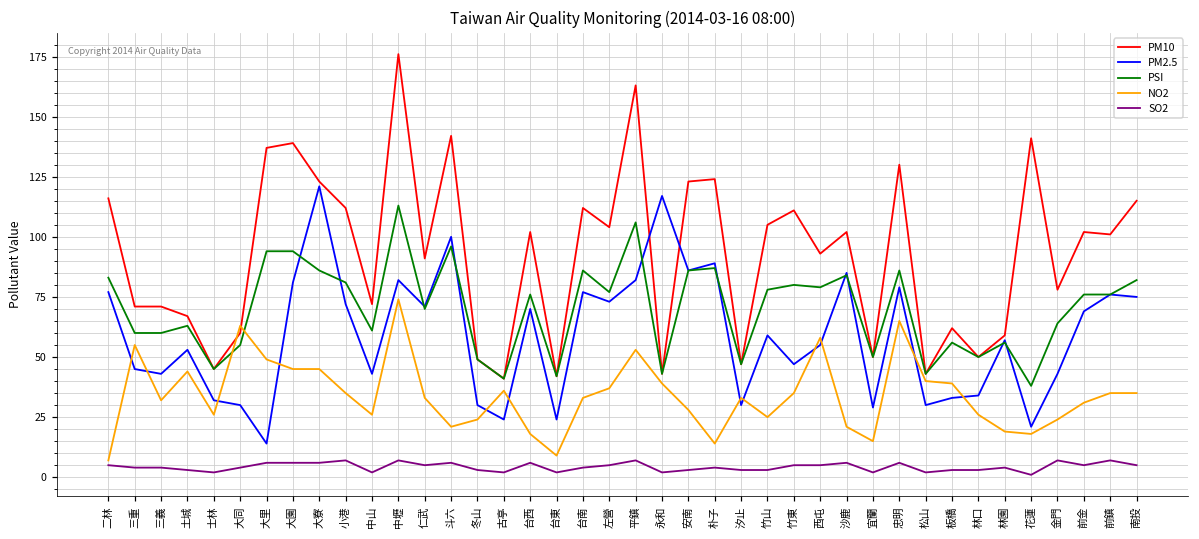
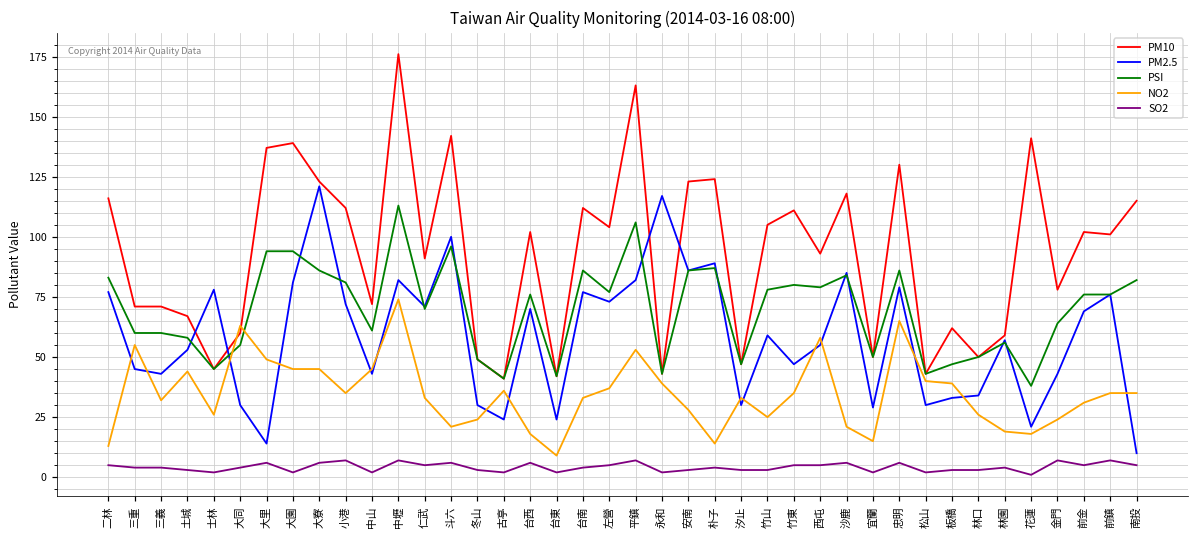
NO2, 二林: 7 -> 13
PSI, 土城: 63 -> 58
PM2.5, 士林: 32 -> 78
SO2, 大園: 6 -> 2
NO2, 中山: 26 -> 45
PM10, 沙鹿: 102 -> 118
PSI, 板橋: 56 -> 47
PM2.5, 南投: 75 -> 10
